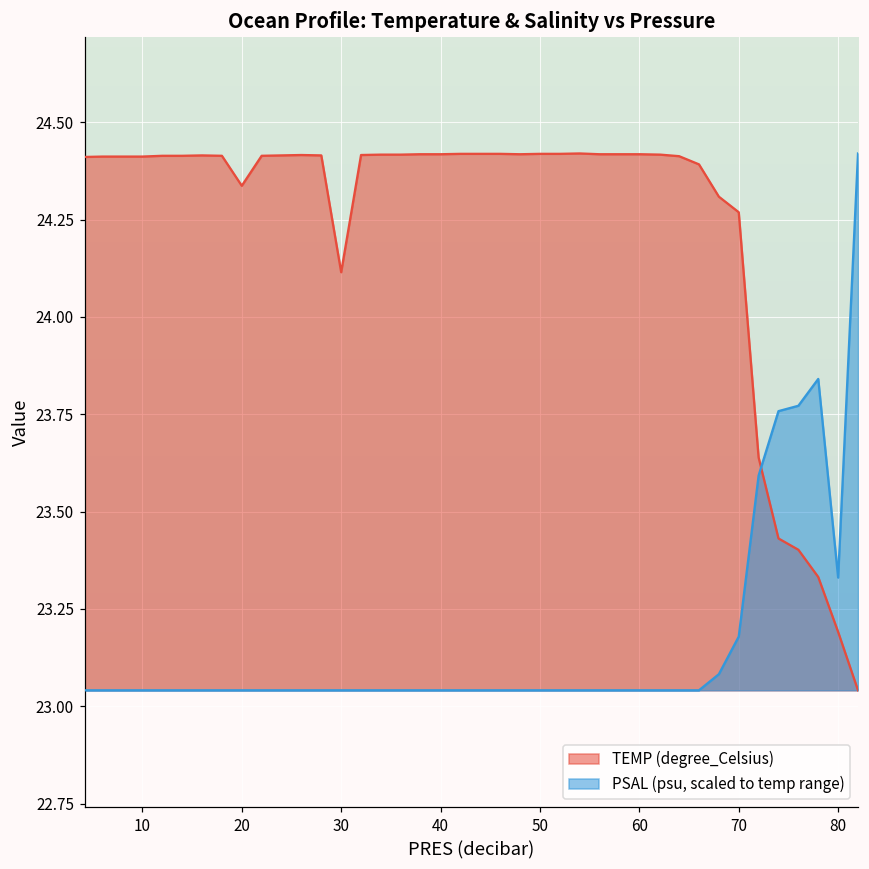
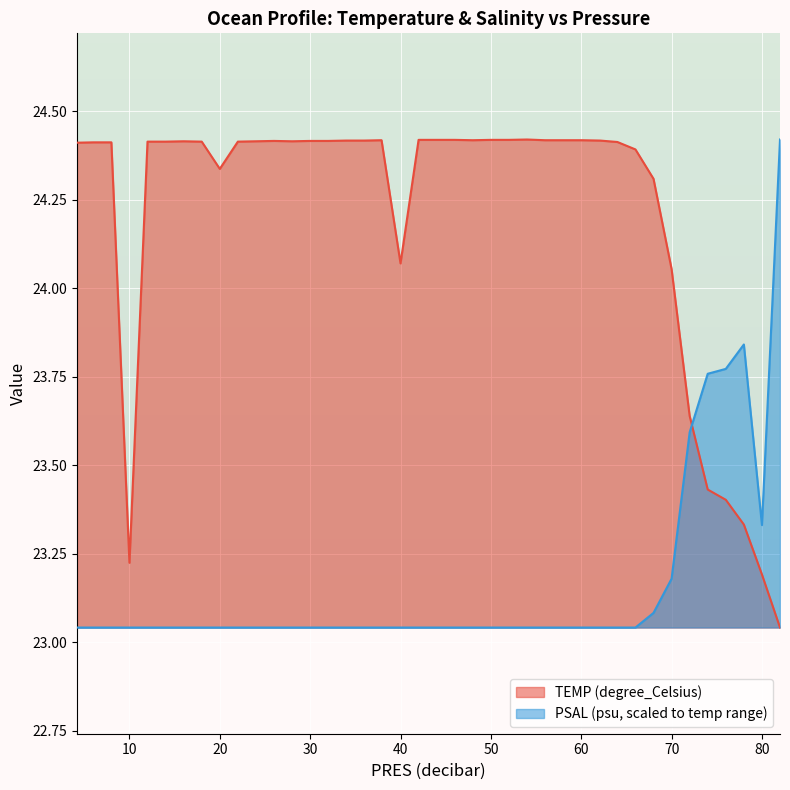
TEMP (degree_Celsius), 10: 24.41 -> 23.22
TEMP (degree_Celsius), 30: 24.12 -> 24.42
TEMP (degree_Celsius), 40: 24.42 -> 24.07
TEMP (degree_Celsius), 70: 24.27 -> 24.05
